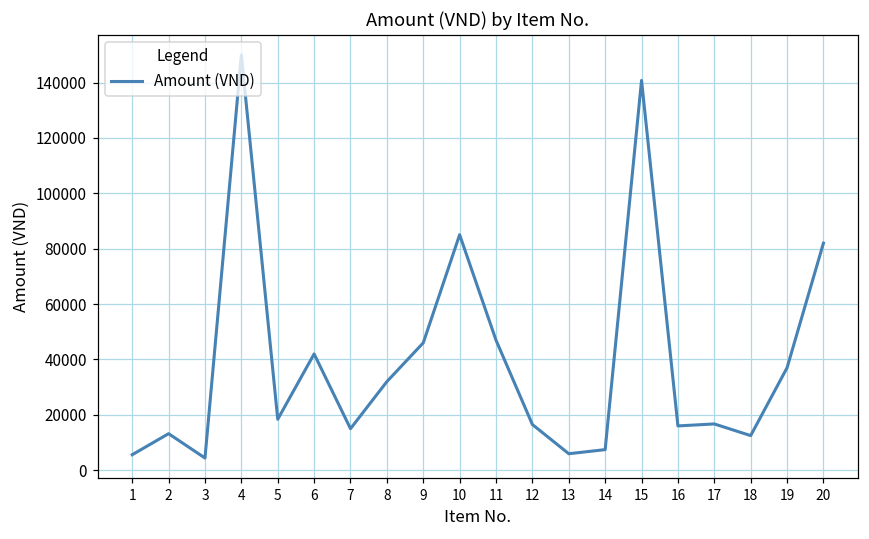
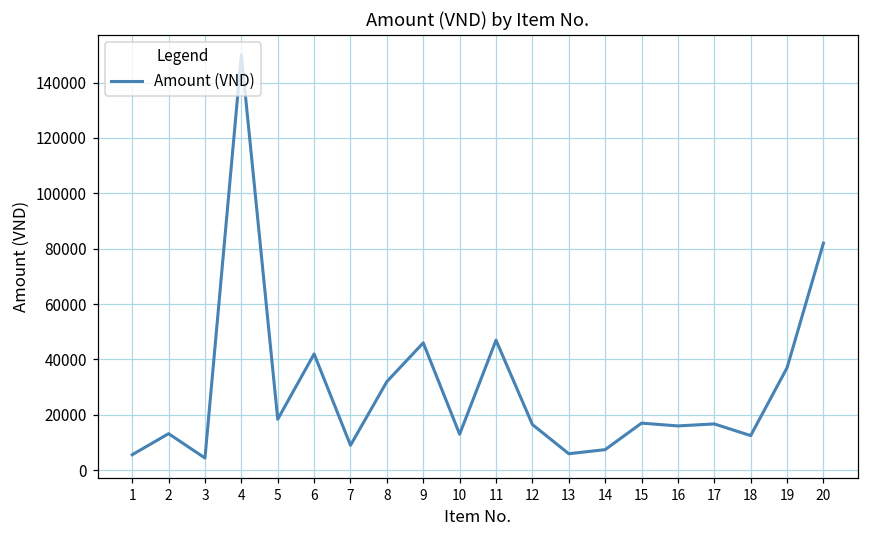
7: 15000 -> 9000
10: 85000 -> 13000
15: 141000 -> 17000
